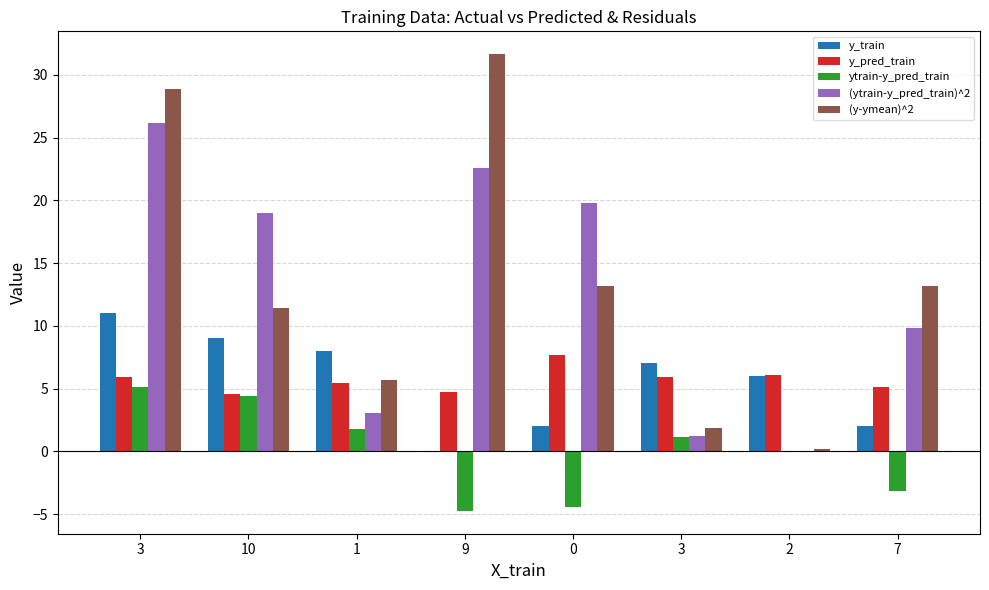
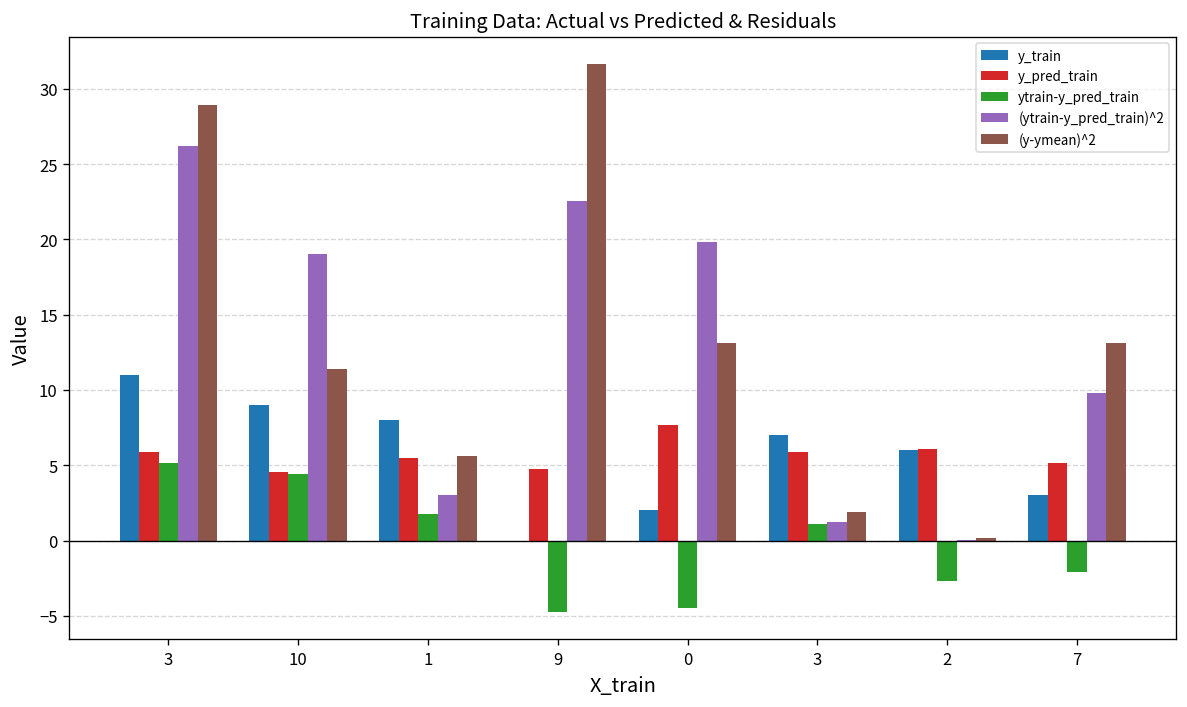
ytrain-y_pred_train, 2: -0.1 -> -2.7
y_train, 7: 2 -> 3
ytrain-y_pred_train, 7: -3.1 -> -2.1
